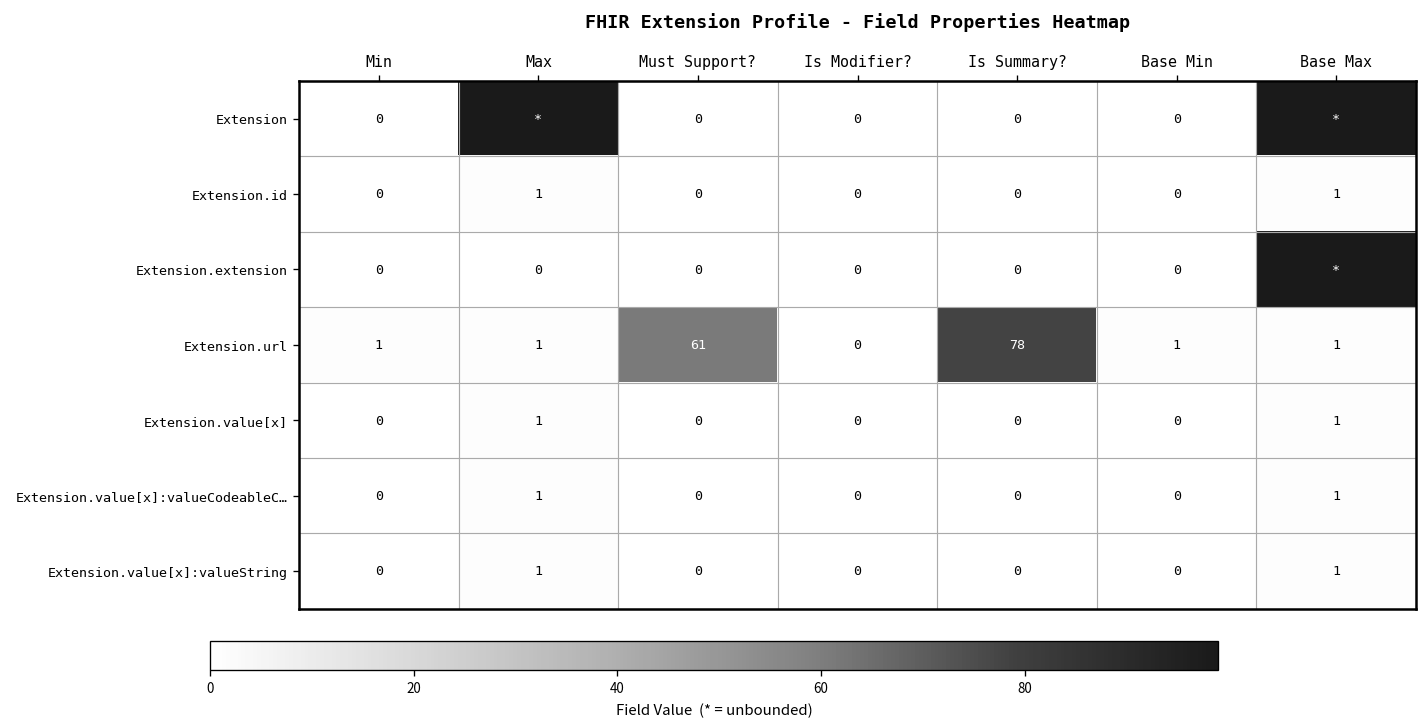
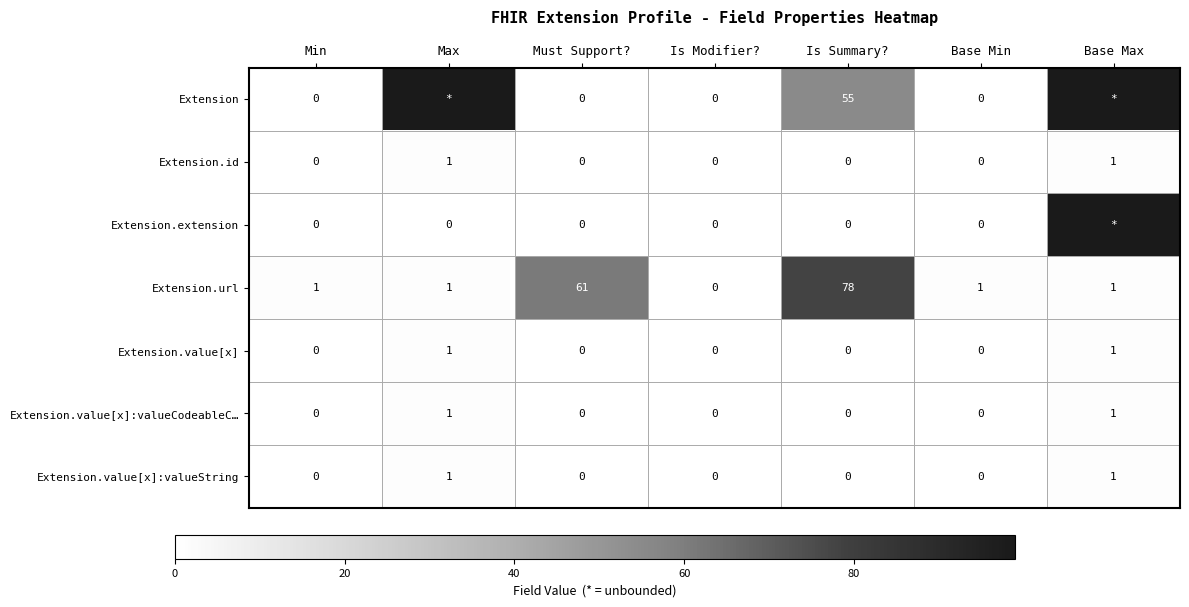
Extension, Is Summary?: 0 -> 55
